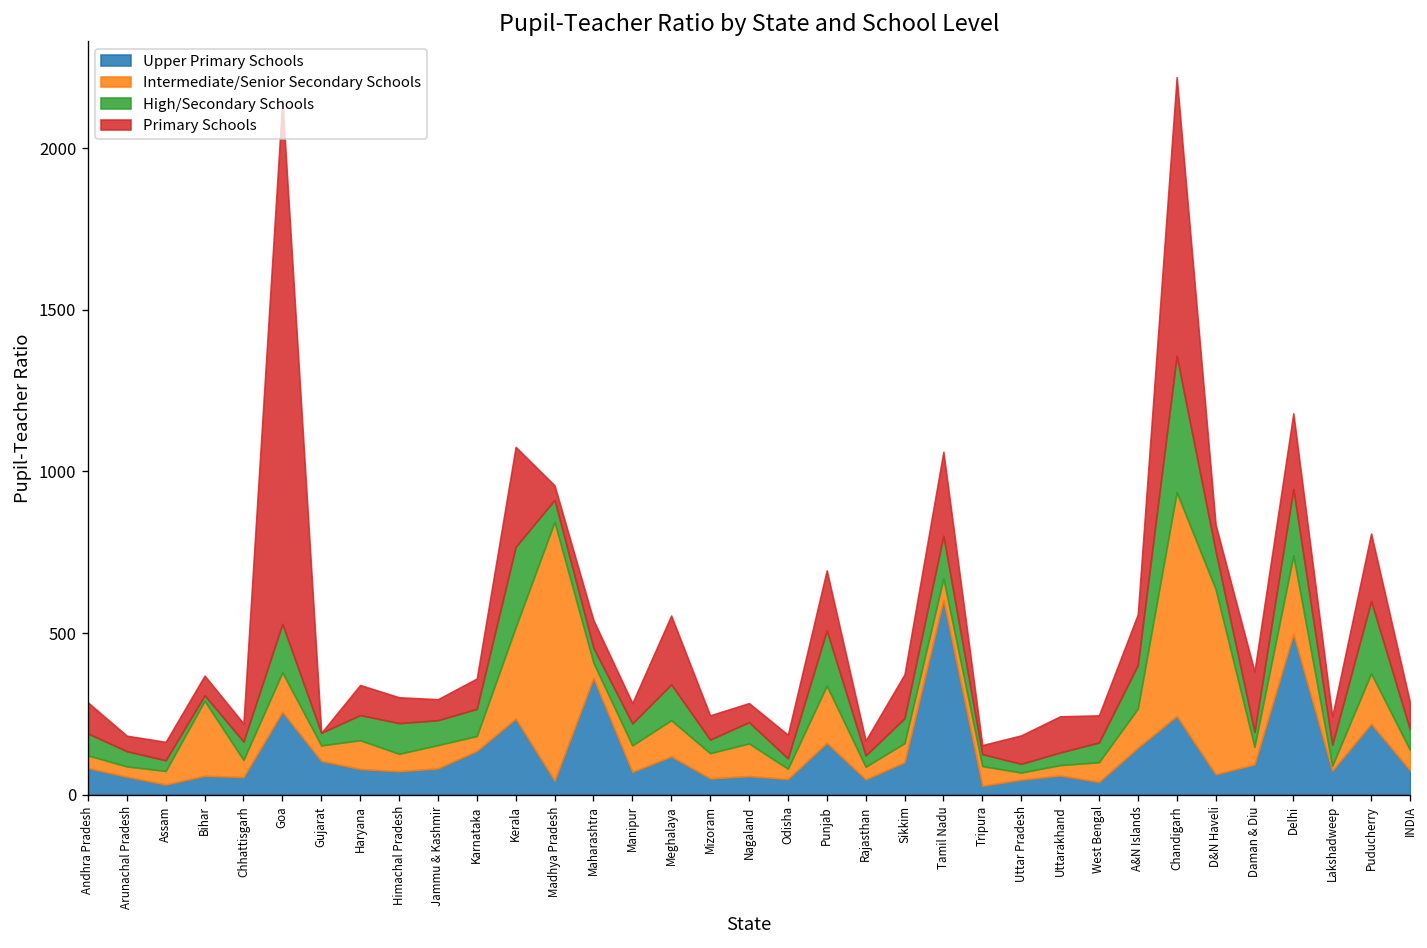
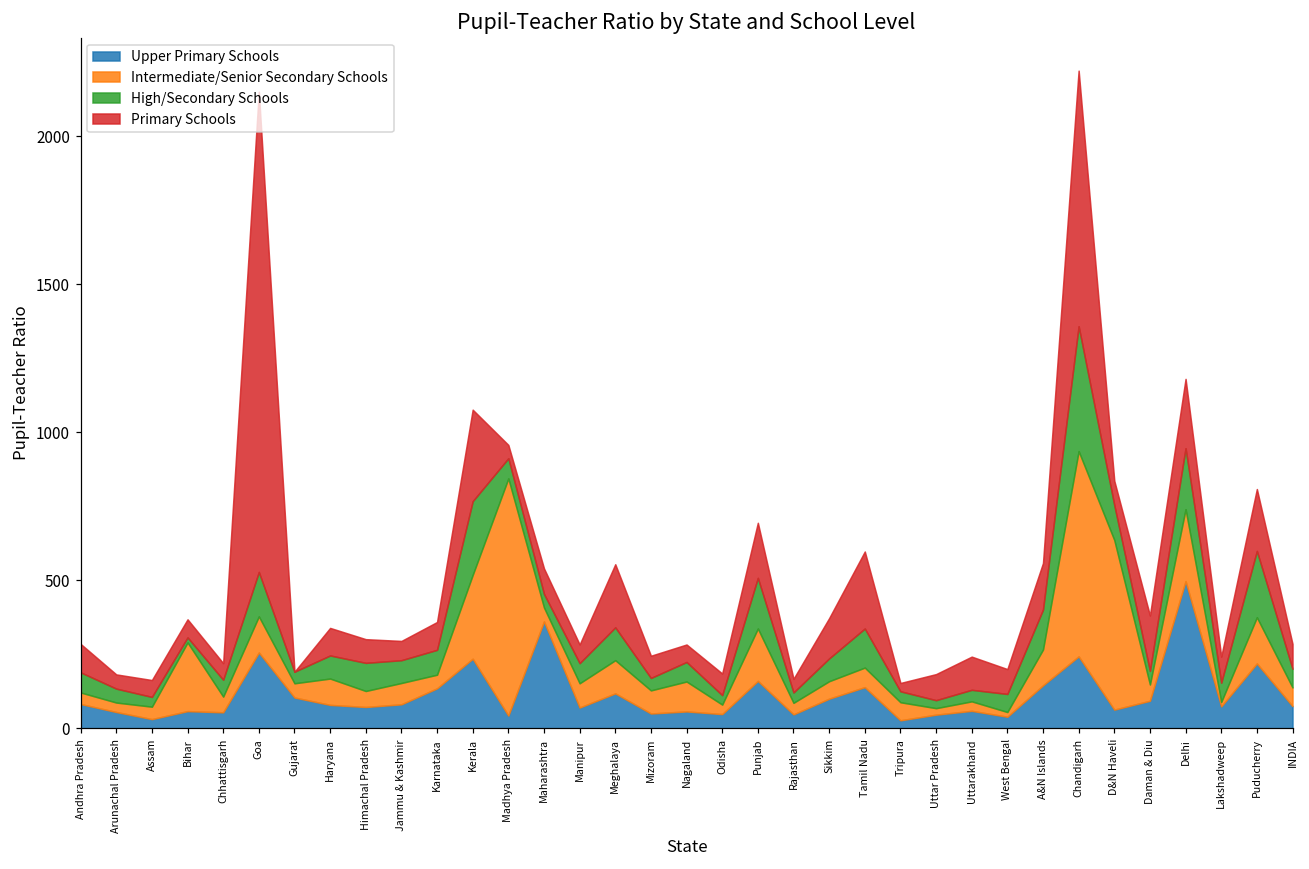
Upper Primary Schools, Tamil Nadu: 600 -> 140
Intermediate/Senior Secondary Schools, West Bengal: 60 -> 20
